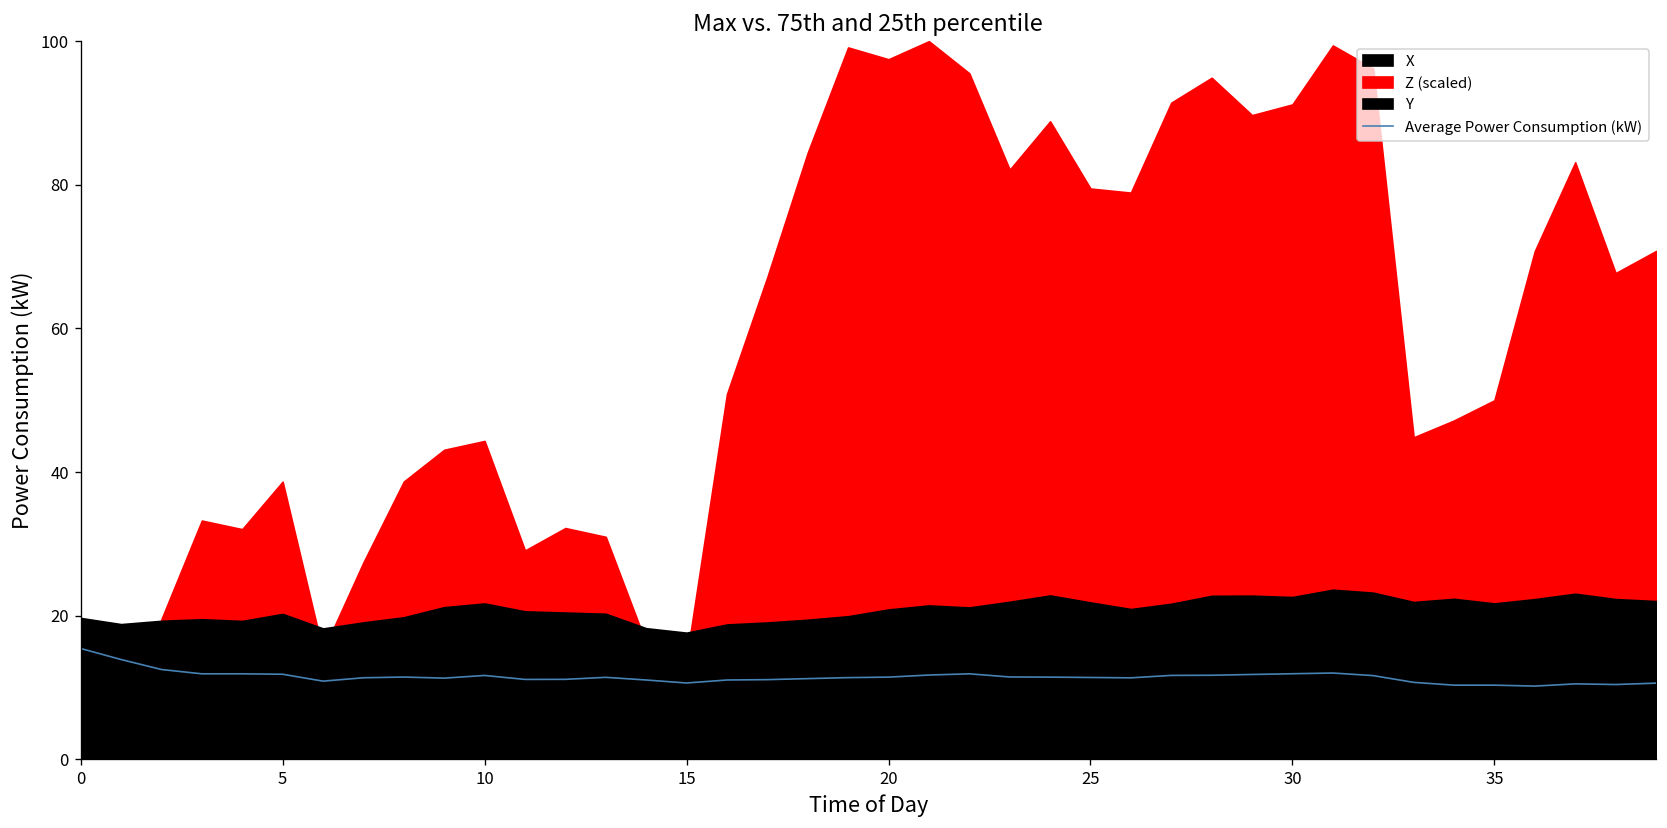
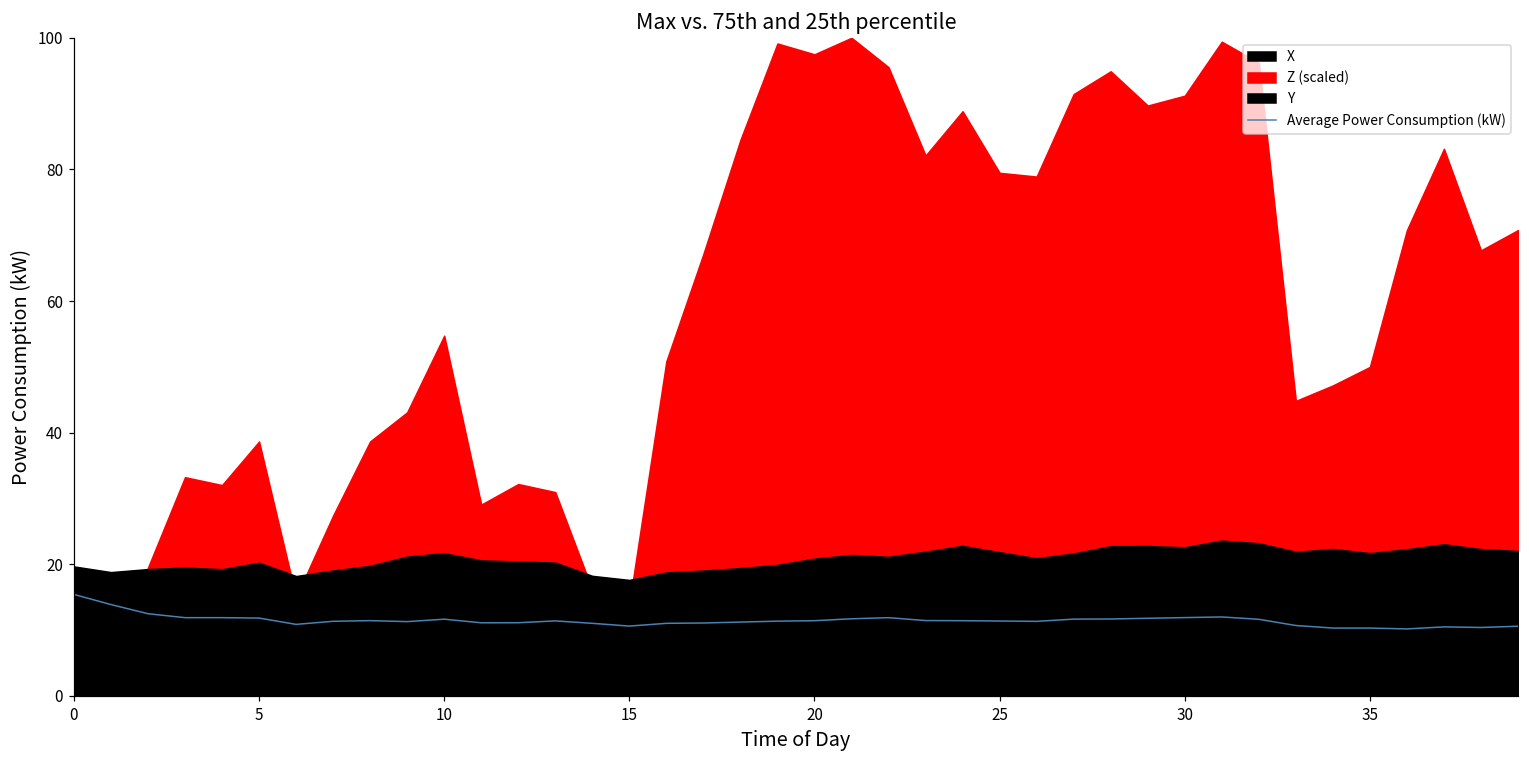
Z (scaled), 10: 44 -> 55
